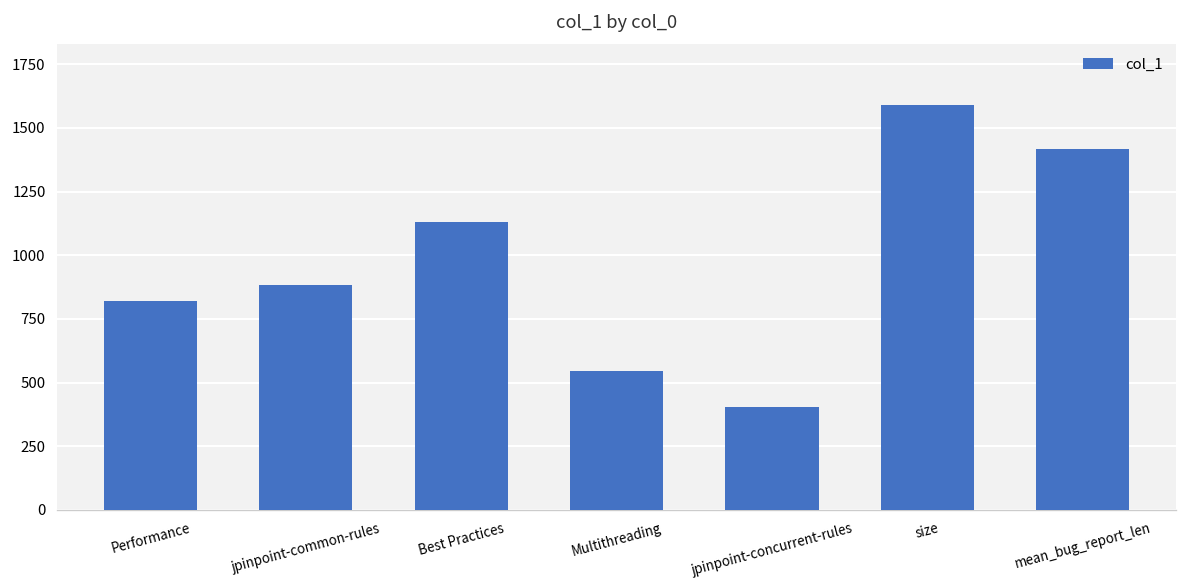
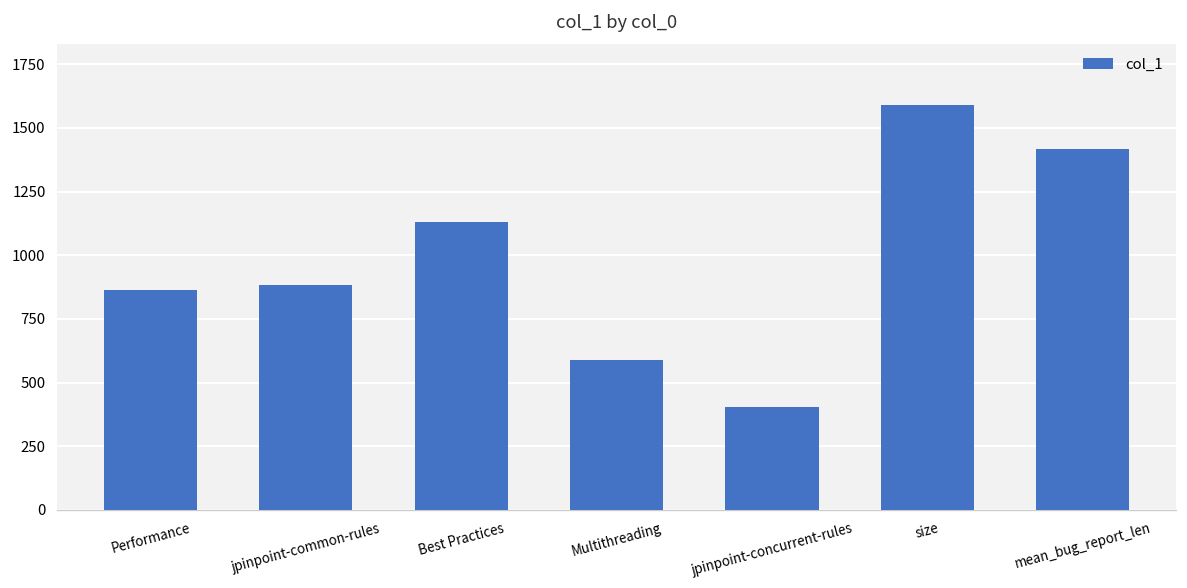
Performance: 820 -> 860
Multithreading: 540 -> 590
